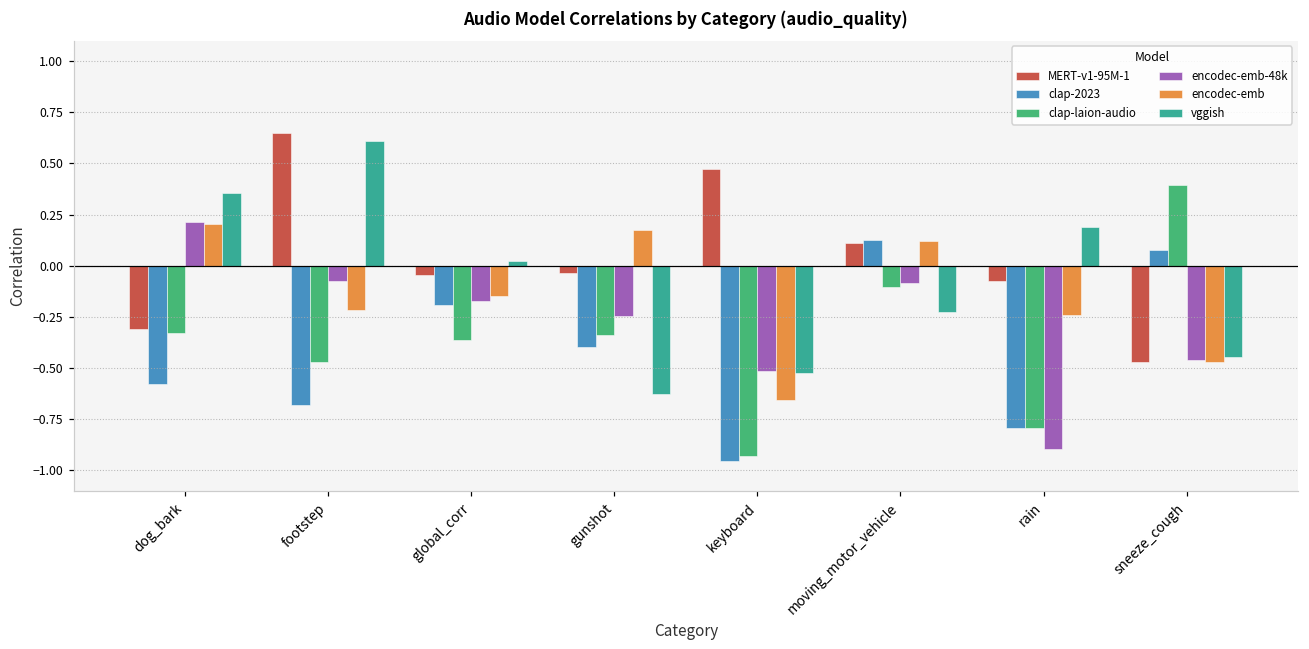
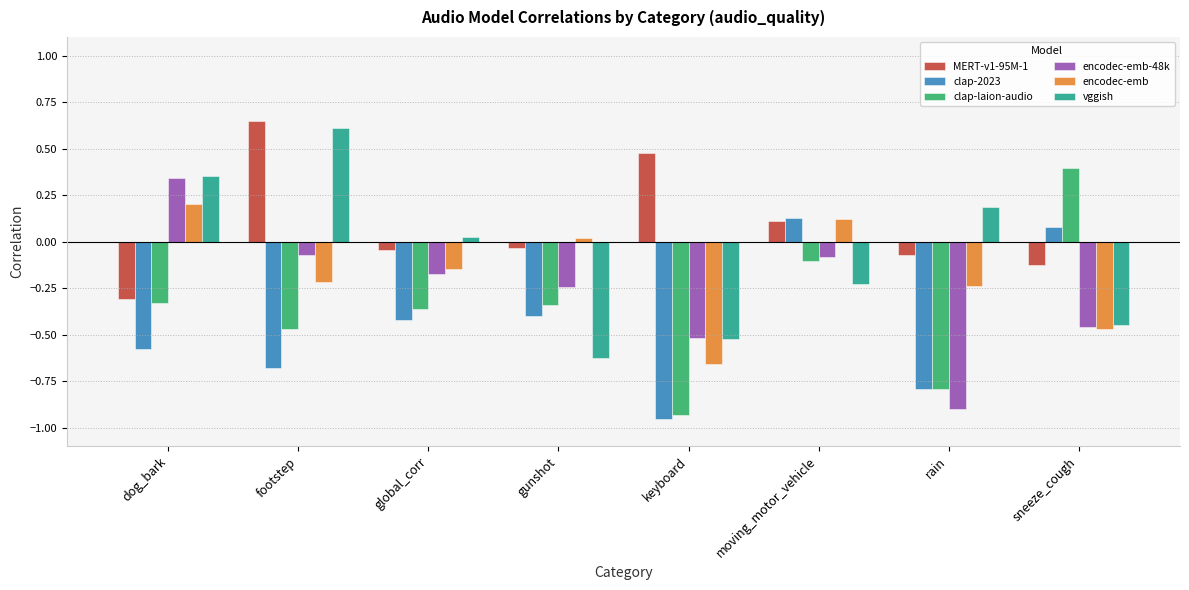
encodec-emb-48k, dog_bark: 0.21 -> 0.34
clap-2023, global_corr: -0.19 -> -0.42
encodec-emb, gunshot: 0.18 -> 0.02
MERT-v1-95M-1, sneeze_cough: -0.47 -> -0.13
